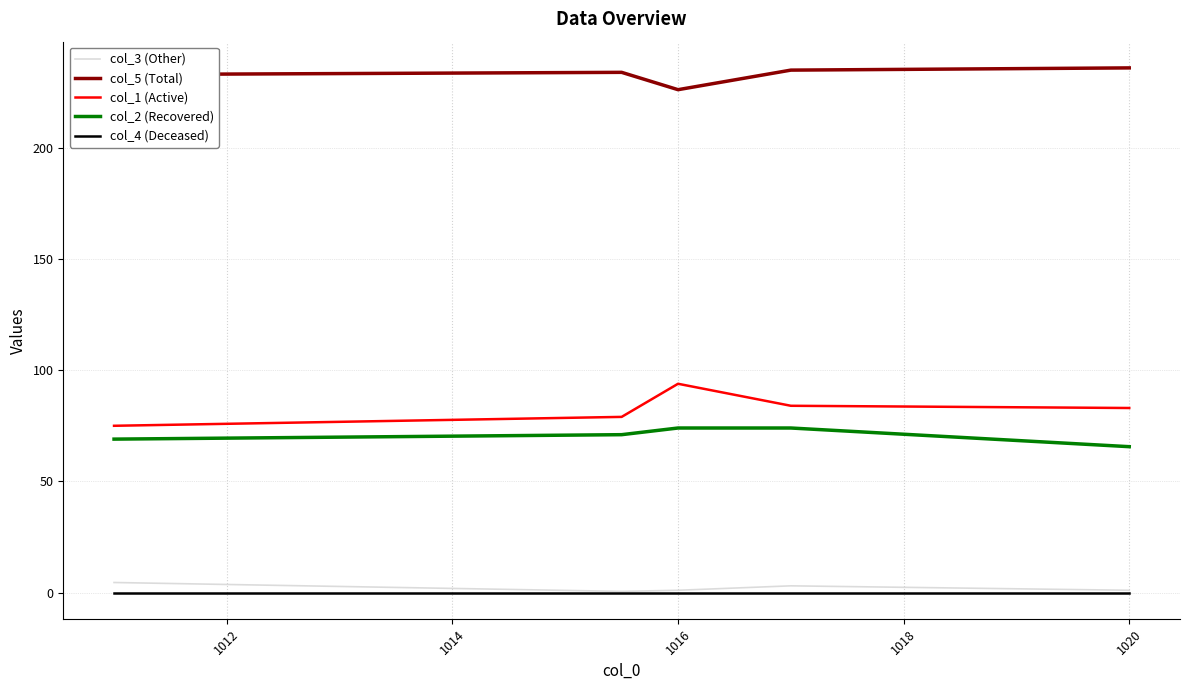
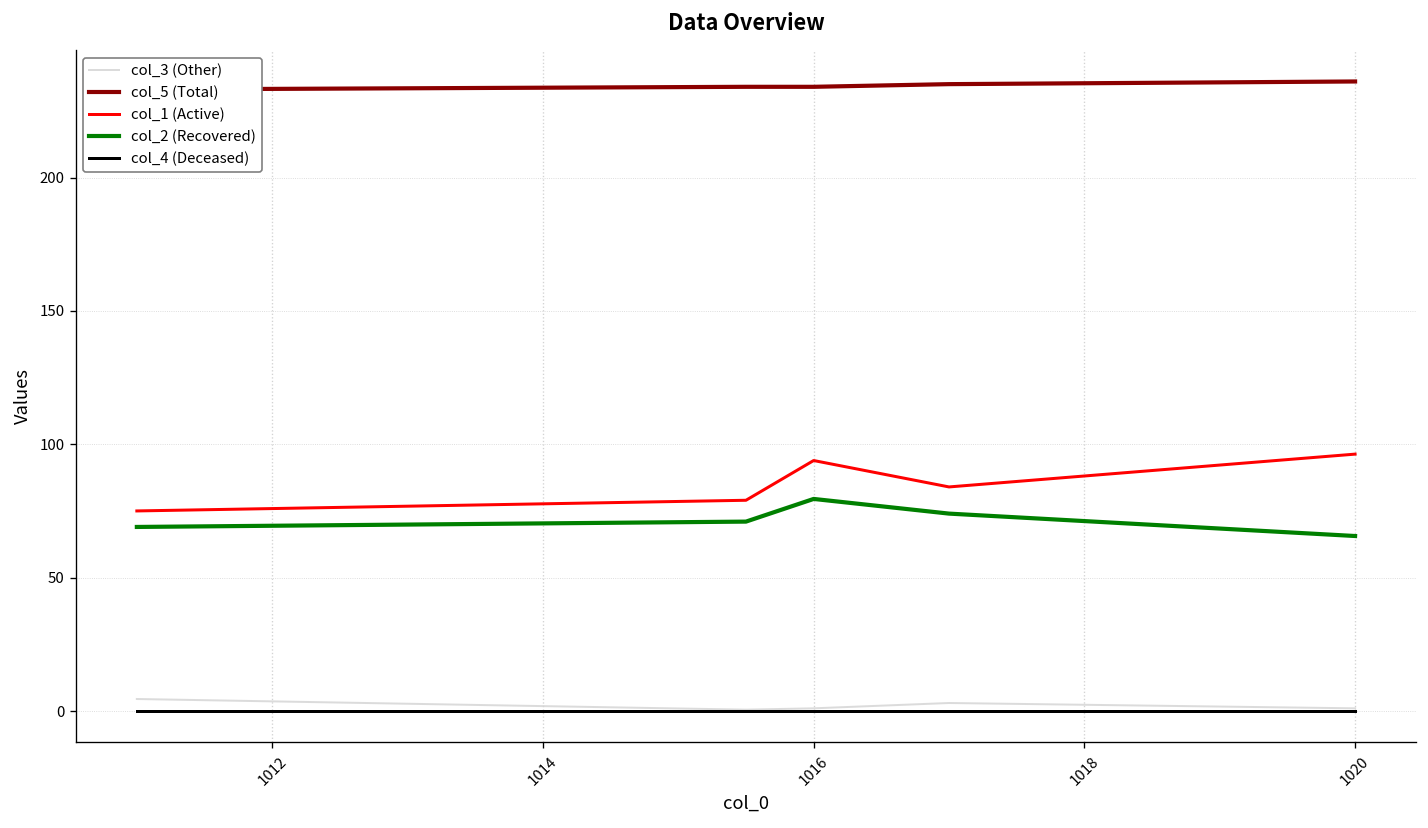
col_5 (Total), 1016: 226 -> 234
col_2 (Recovered), 1016: 74 -> 80
col_1 (Active), 1020: 83 -> 96
